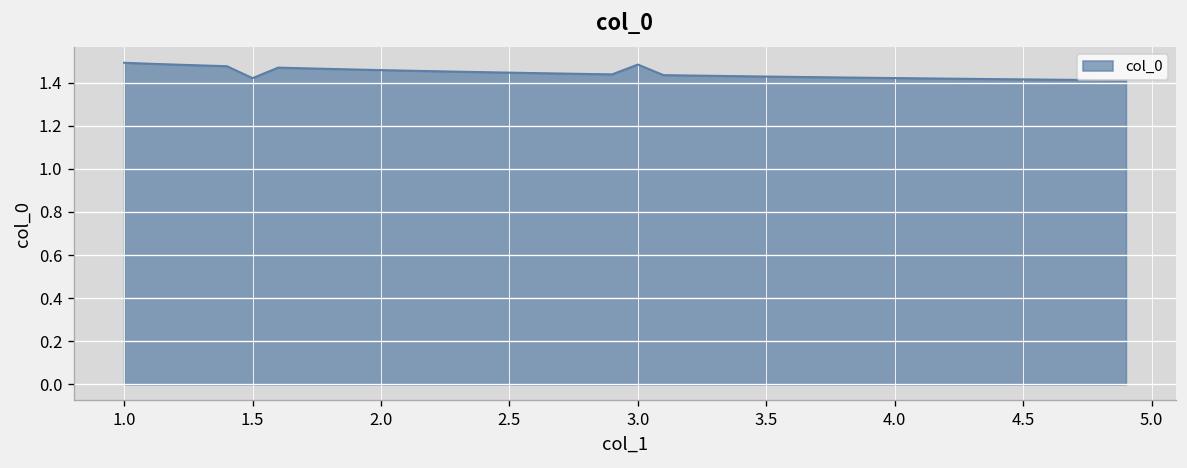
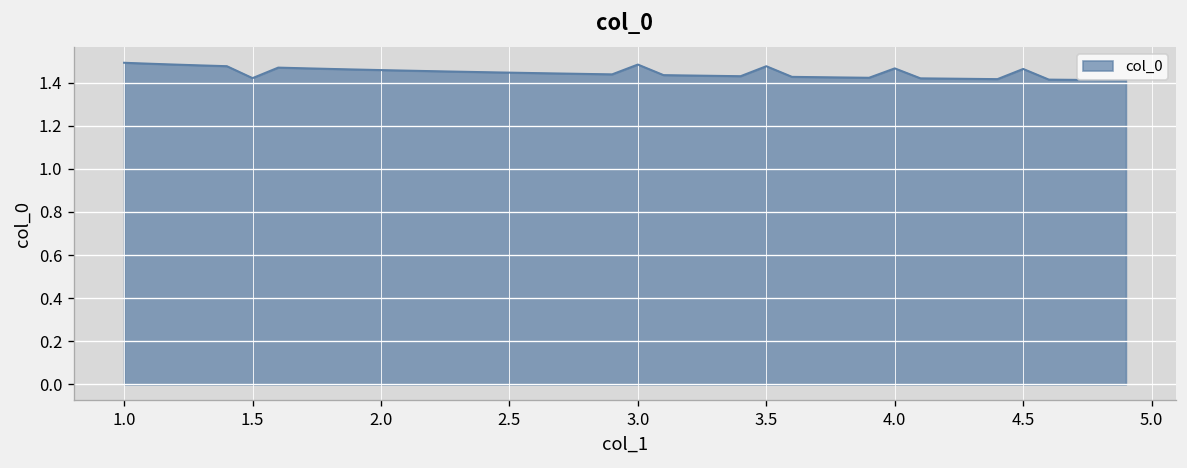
3.5: 1.43 -> 1.48
4.0: 1.42 -> 1.47
4.5: 1.42 -> 1.46
